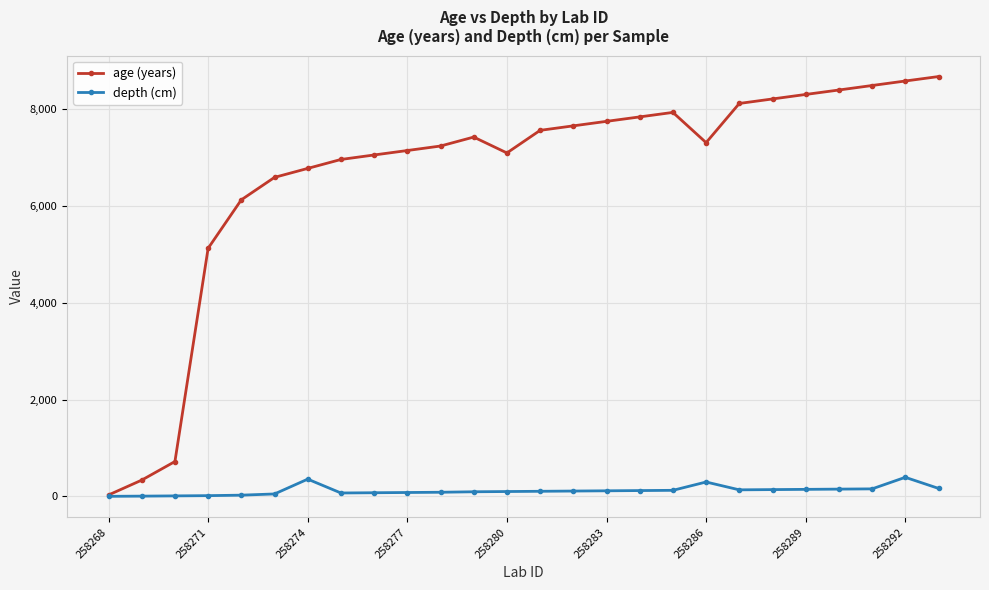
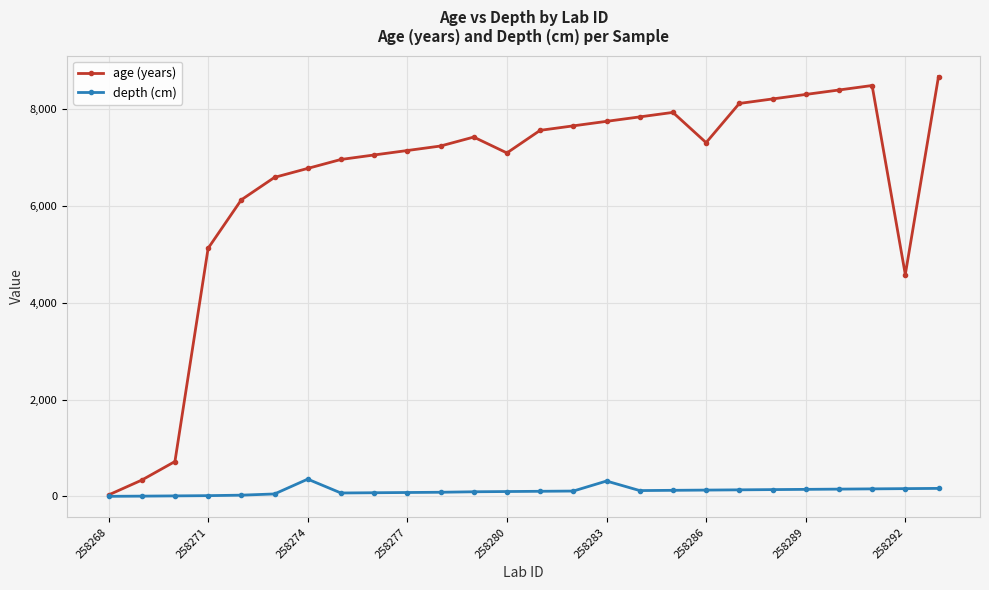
depth (cm), 258283: 100 -> 300
depth (cm), 258286: 300 -> 100
age (years), 258292: 8,600 -> 4,600
depth (cm), 258292: 400 -> 200
